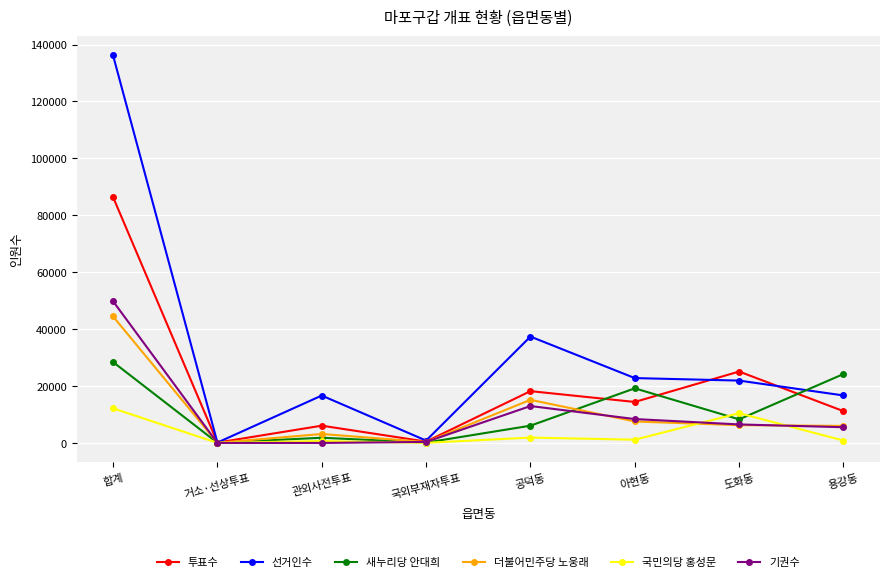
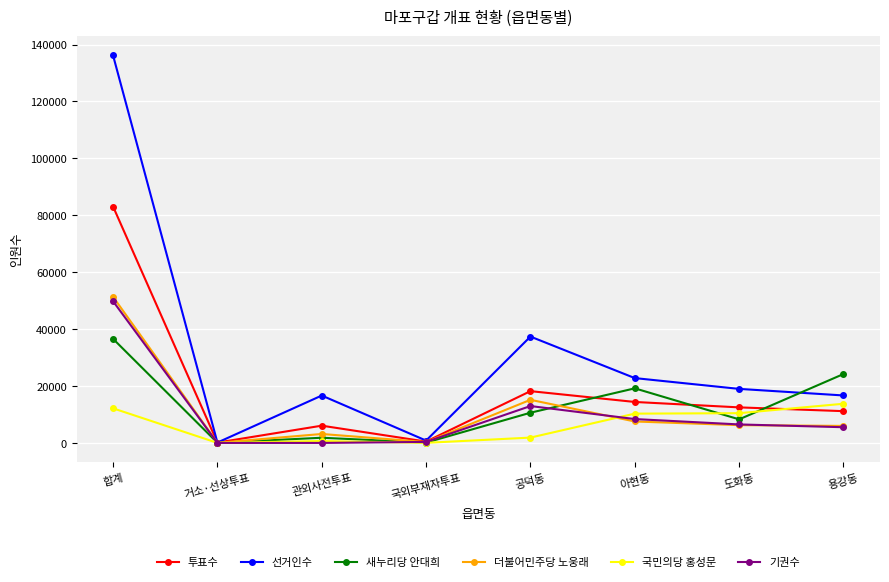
투표수, 합계: 86000 -> 83000
새누리당 안대희, 합계: 28000 -> 37000
더불어민주당 노웅래, 합계: 44000 -> 51000
새누리당 안대희, 공덕동: 6000 -> 11000
국민의당 홍성문, 아현동: 1000 -> 10000
투표수, 도화동: 25000 -> 12000
선거인수, 도화동: 22000 -> 19000
국민의당 홍성문, 용강동: 1000 -> 14000
